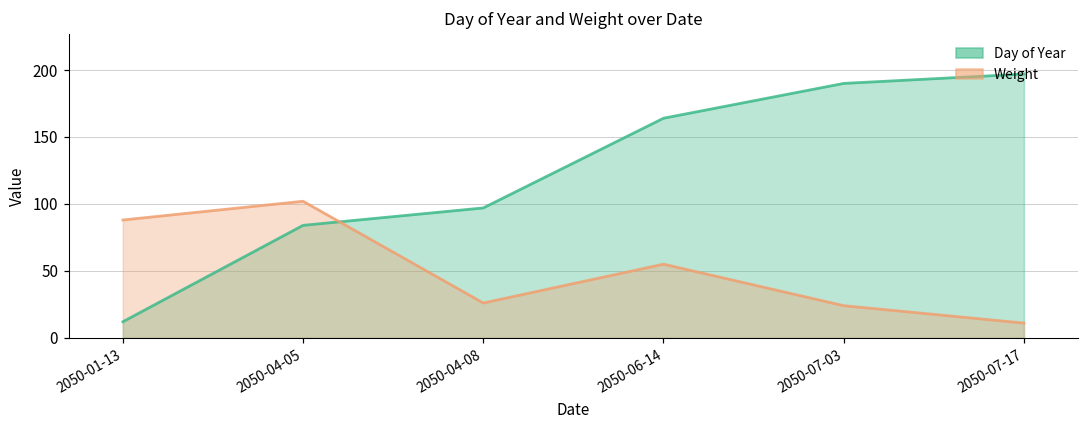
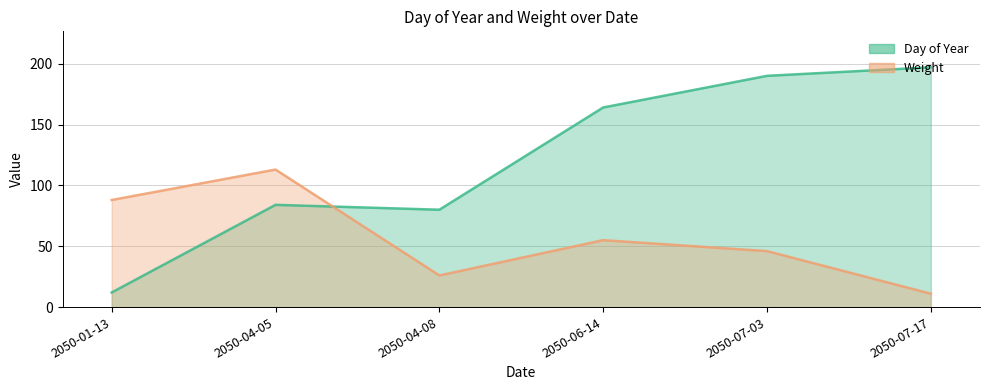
Weight, 2050-04-05: 102 -> 113
Day of Year, 2050-04-08: 97 -> 80
Weight, 2050-07-03: 24 -> 46
